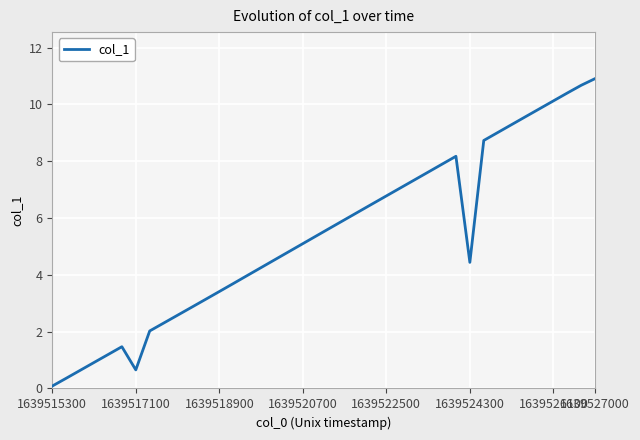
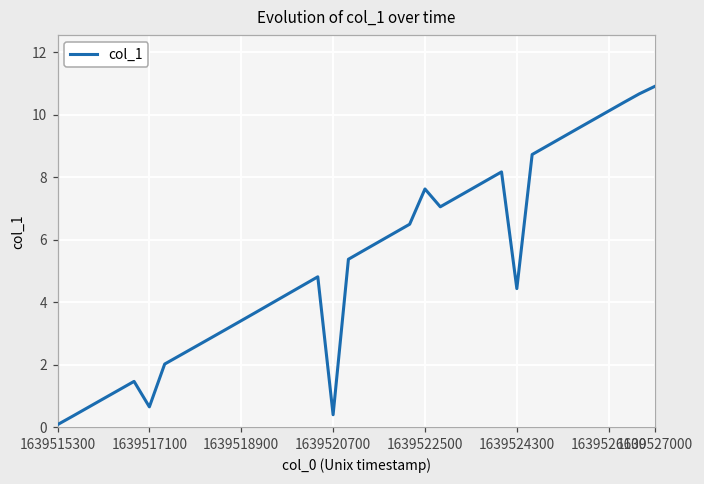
1639520700: 5.1 -> 0.4
1639522500: 6.8 -> 7.6
